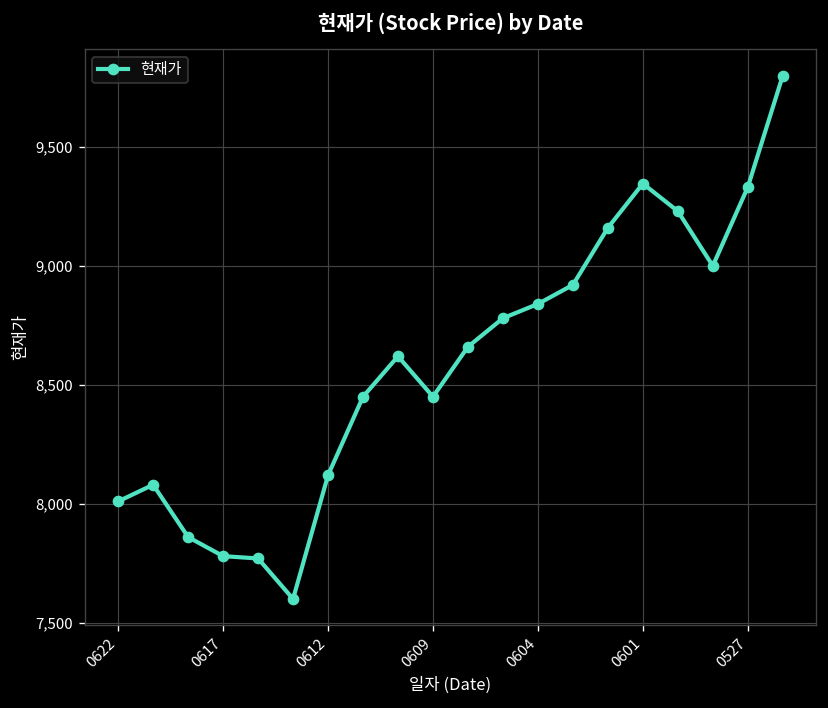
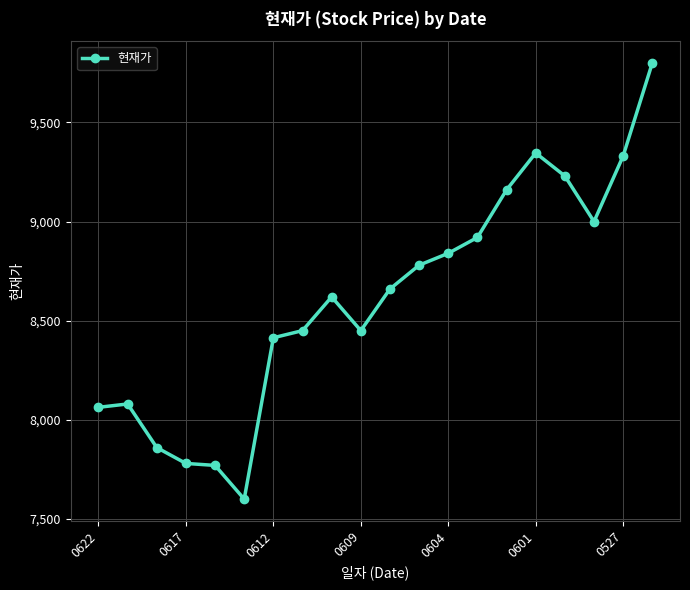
0622: 8,010 -> 8,060
0612: 8,120 -> 8,410
